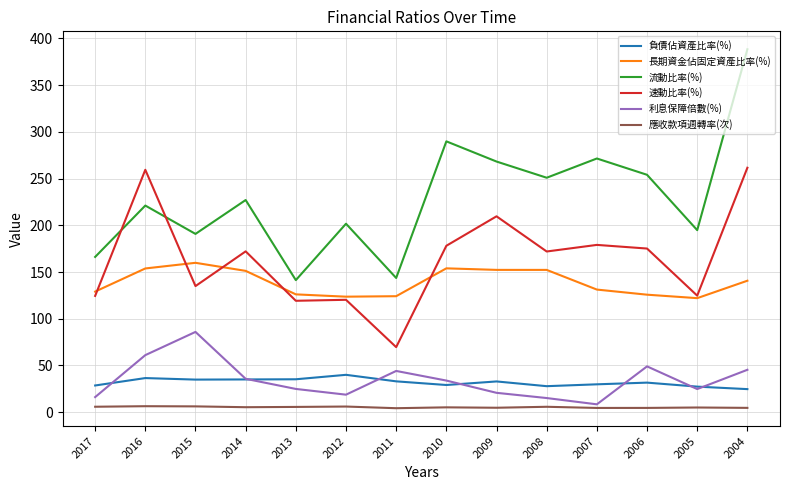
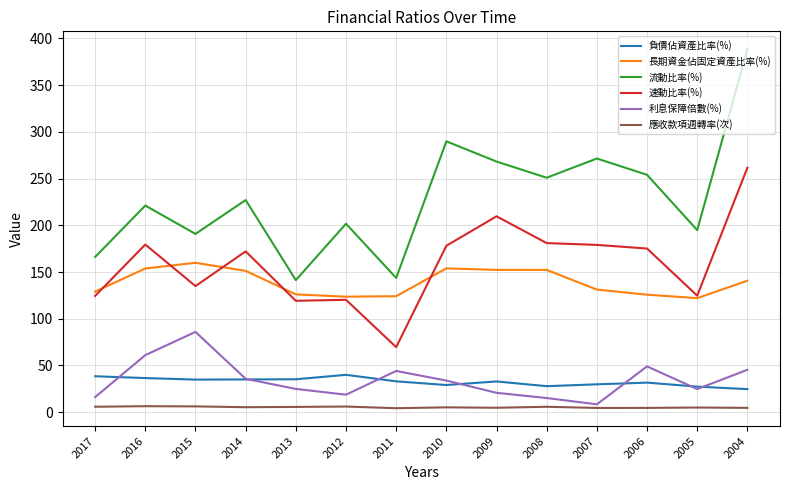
負債佔資產比率(%), 2017: 30 -> 40
速動比率(%), 2016: 260 -> 180
速動比率(%), 2008: 170 -> 180
